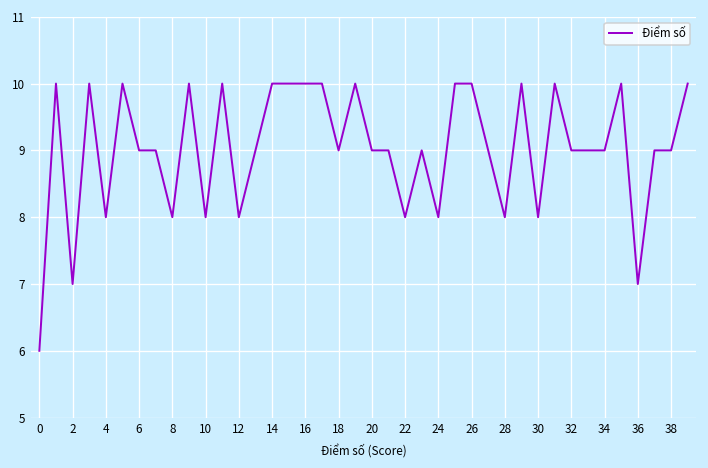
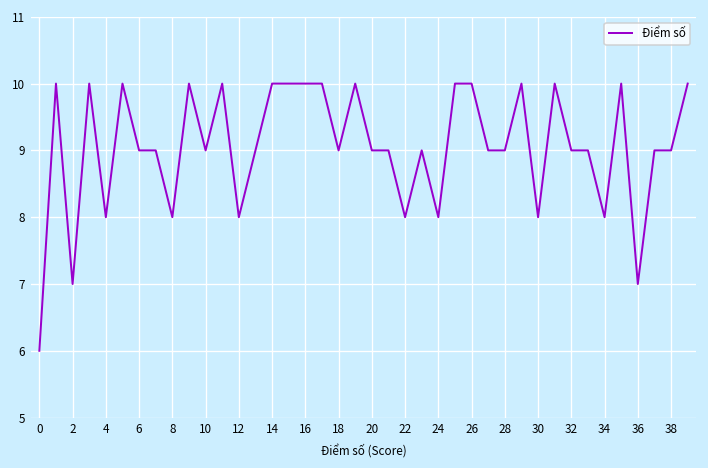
10: 8 -> 9
28: 8 -> 9
34: 9 -> 8
